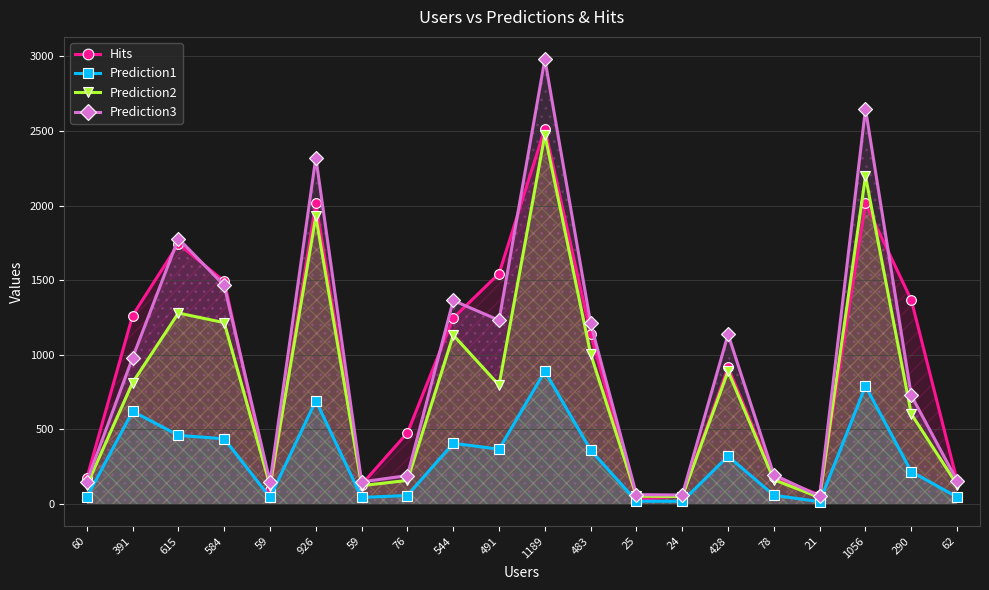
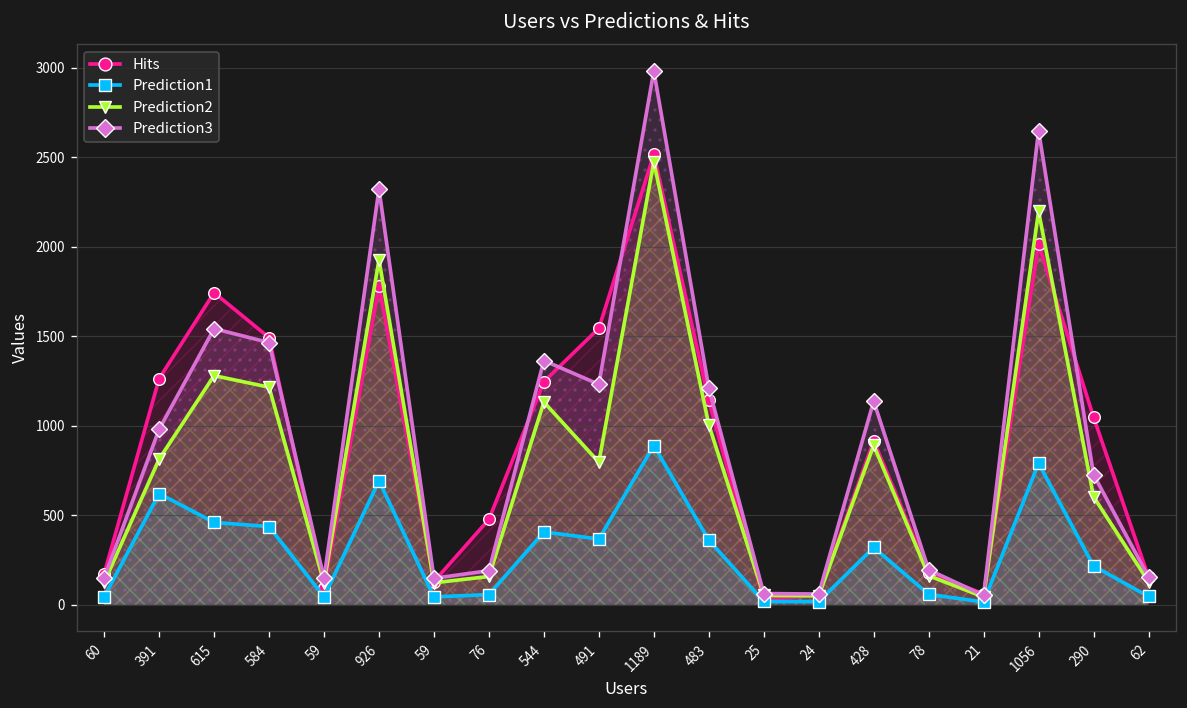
Prediction3, 615: 1780 -> 1540
Hits, 926: 2020 -> 1780
Hits, 290: 1370 -> 1050
